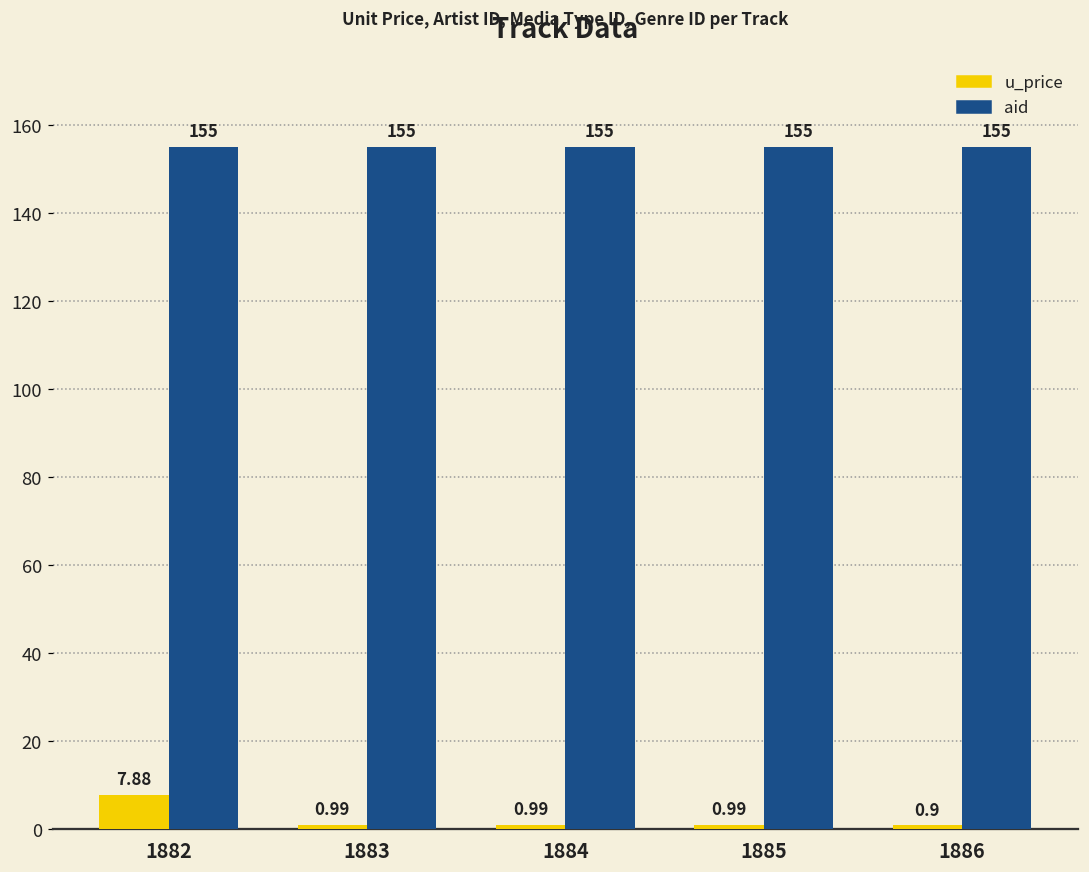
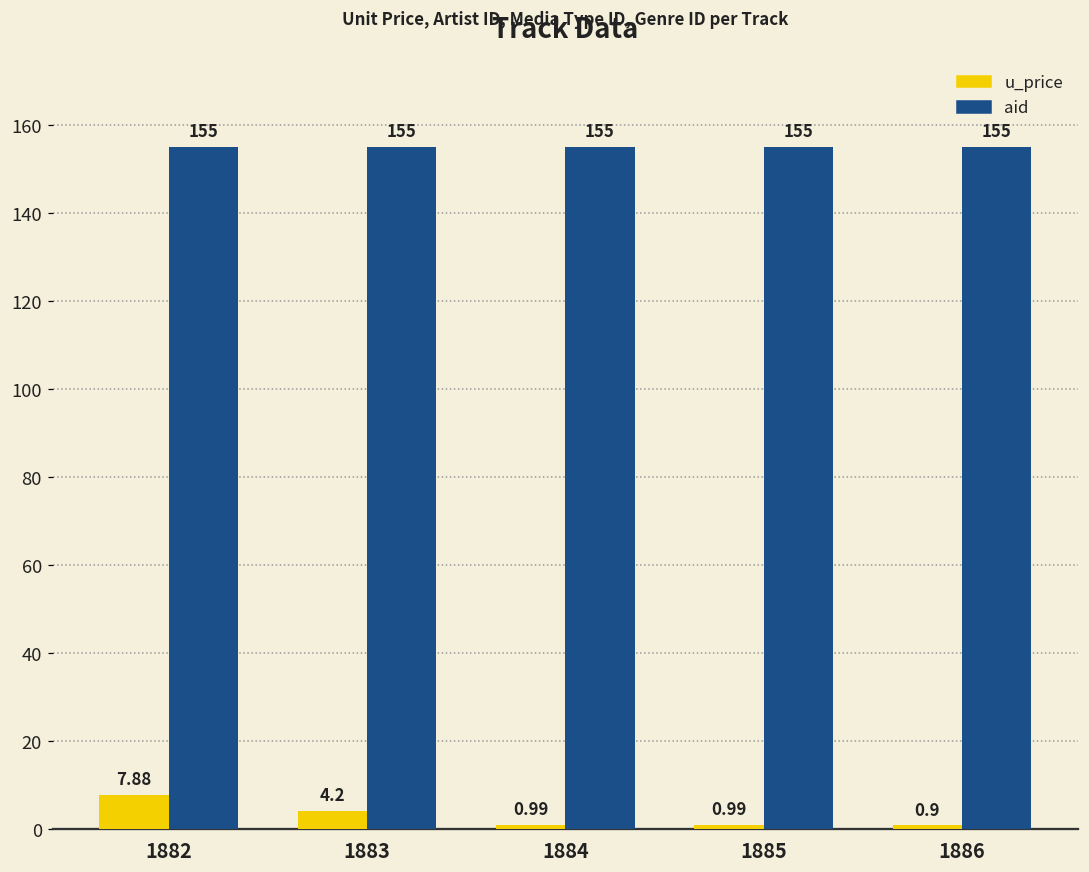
u_price, 1883: 0.99 -> 4.2
